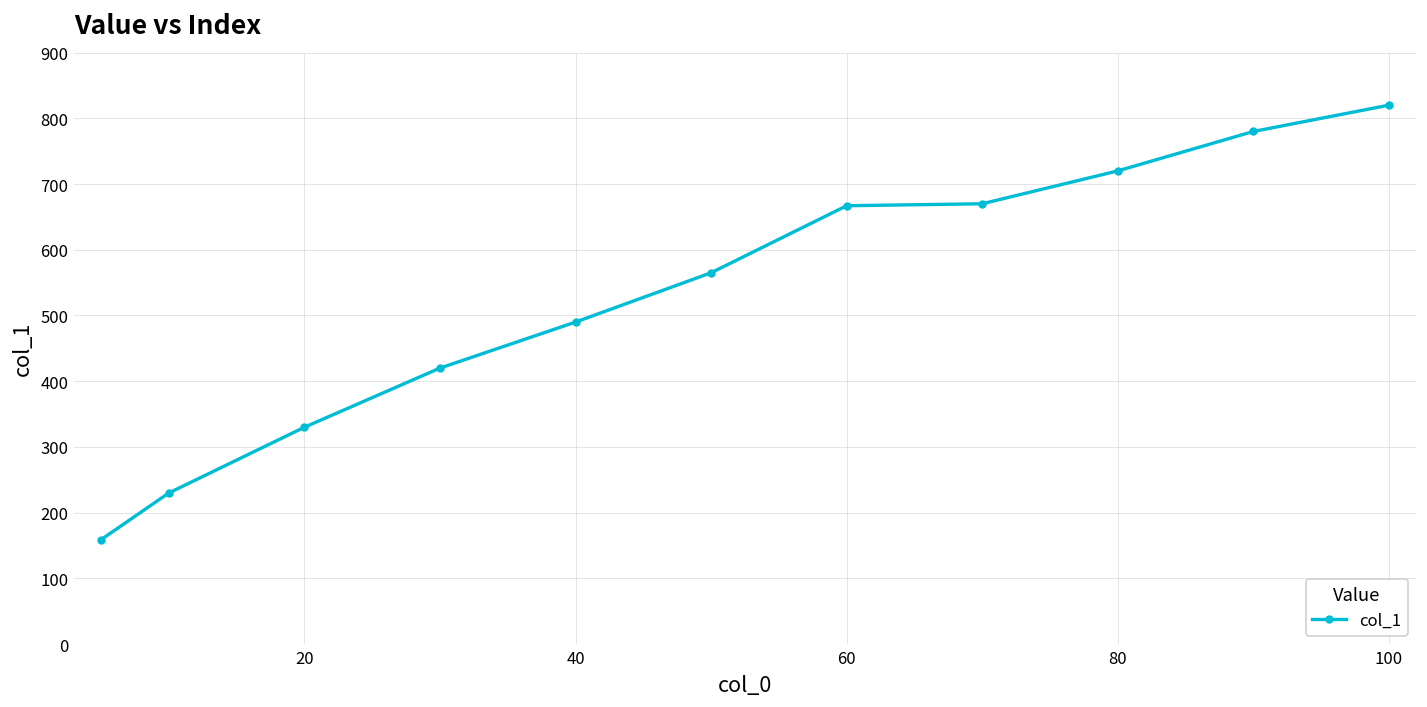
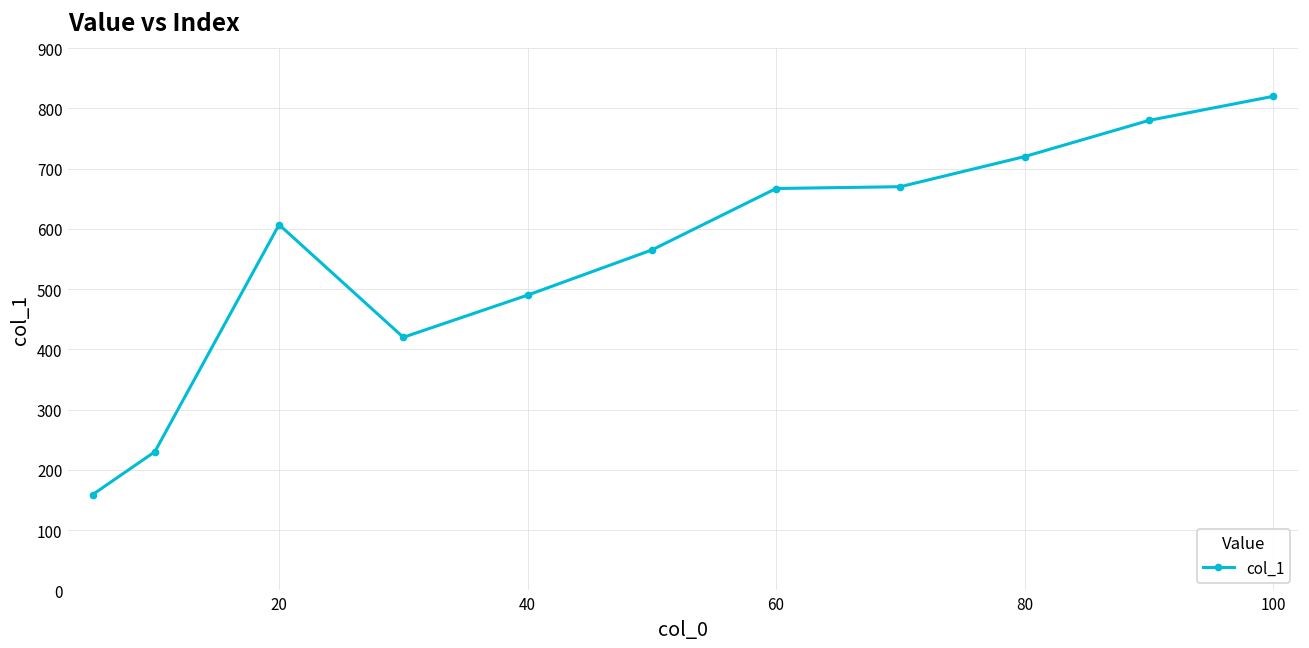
20: 330 -> 610
